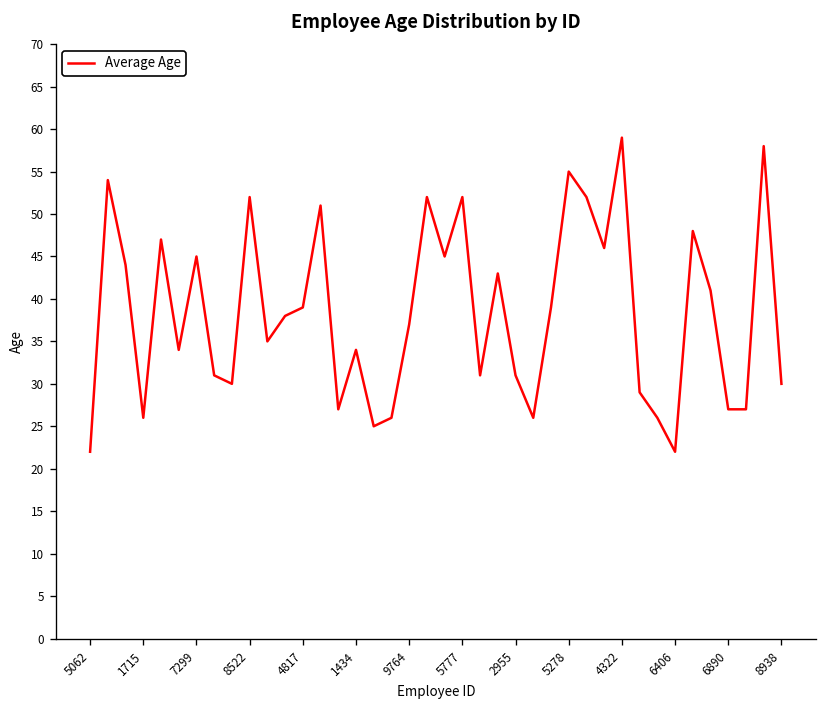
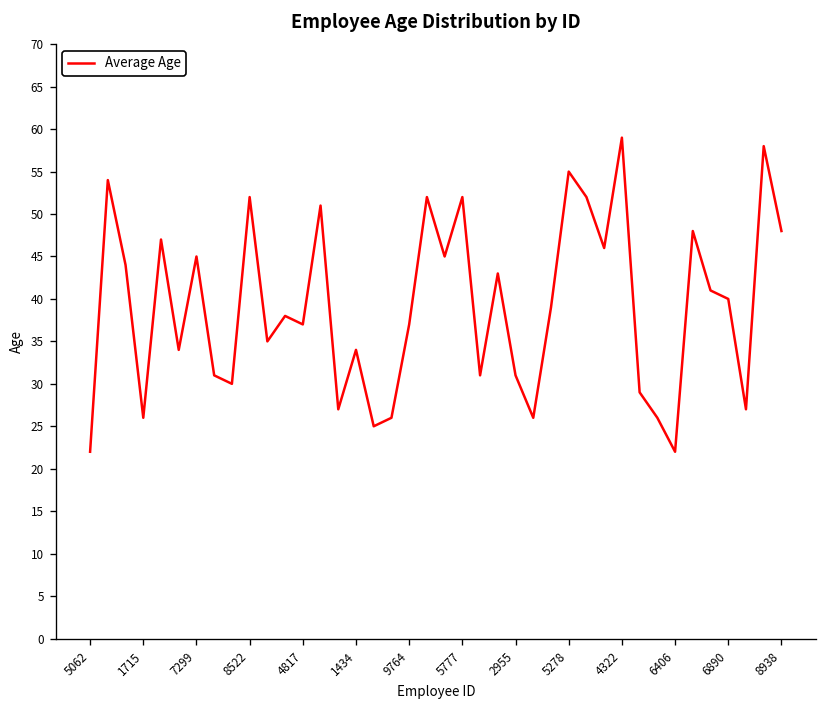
4817: 39 -> 37
6890: 27 -> 40
8938: 30 -> 48
